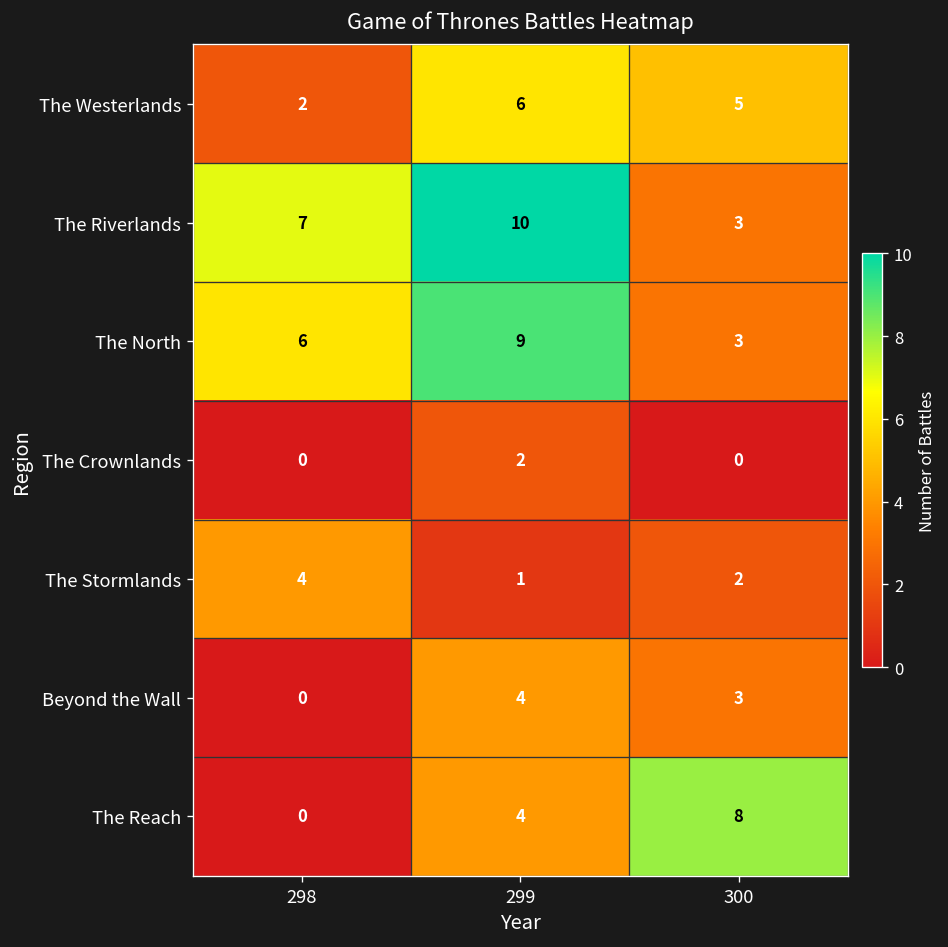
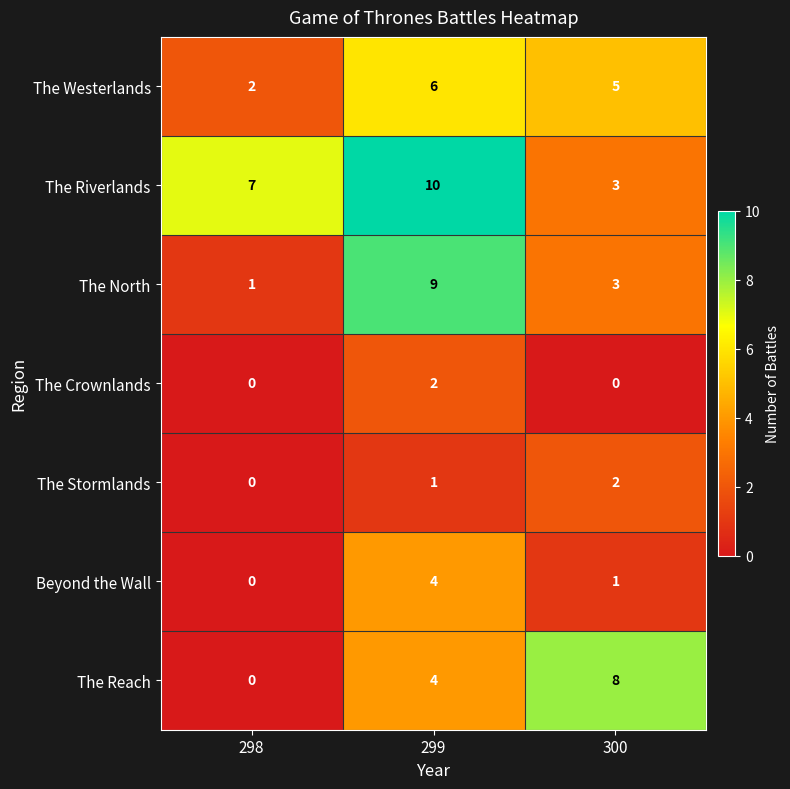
The North, 298: 6 -> 1
The Stormlands, 298: 4 -> 0
Beyond the Wall, 300: 3 -> 1
